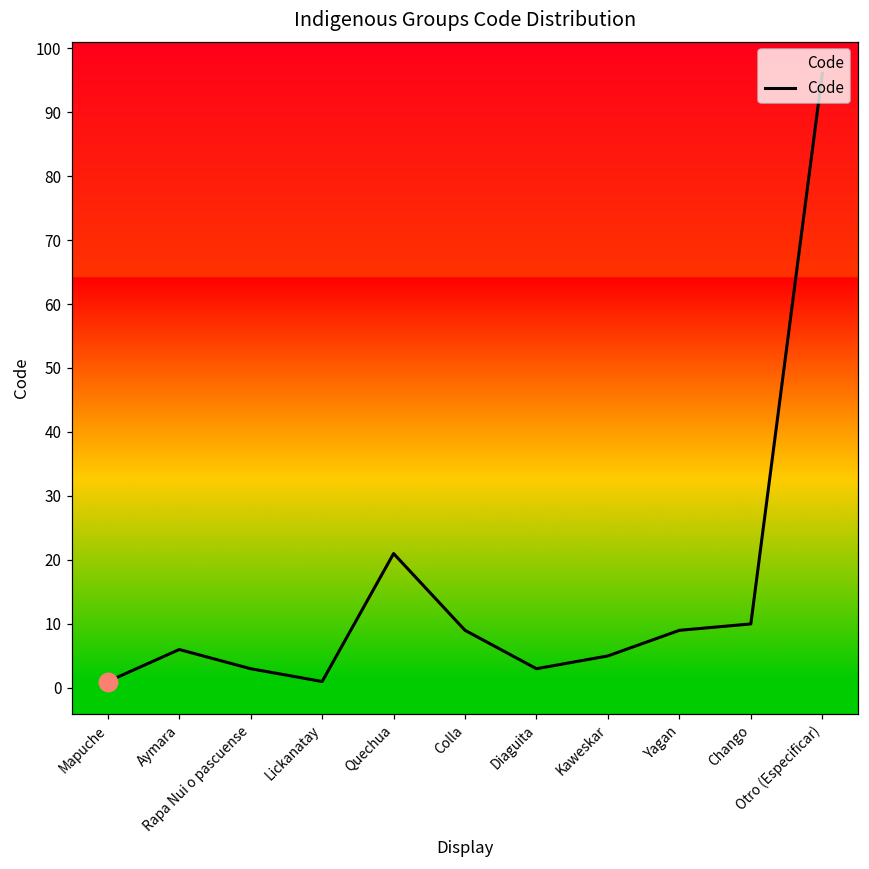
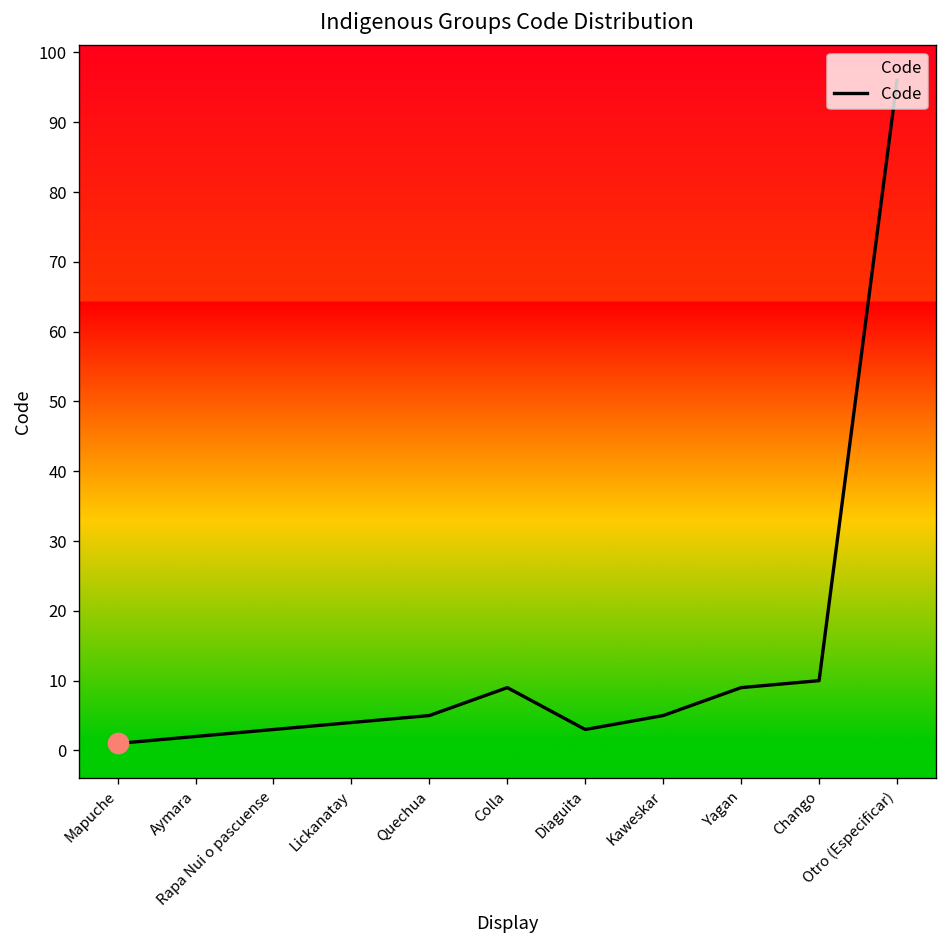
Code, Aymara: 6 -> 2
Code, Lickanatay: 1 -> 4
Code, Quechua: 21 -> 5
